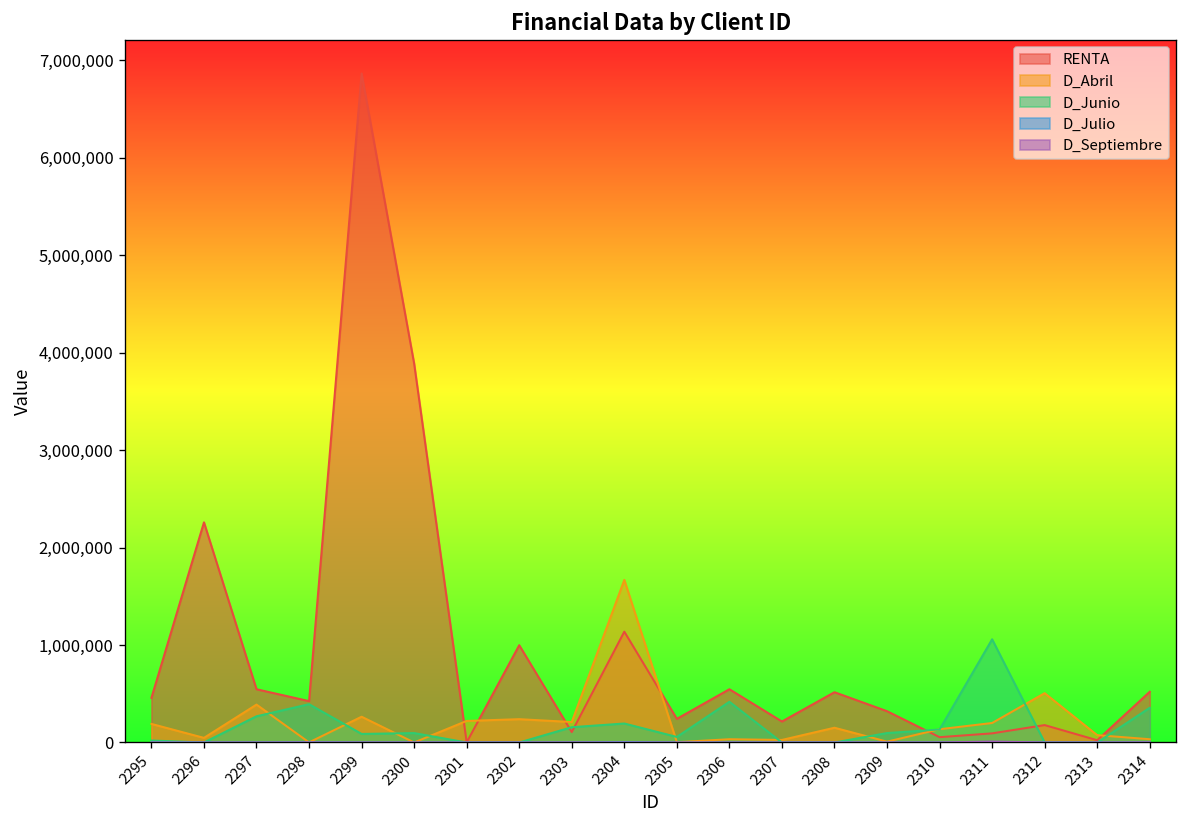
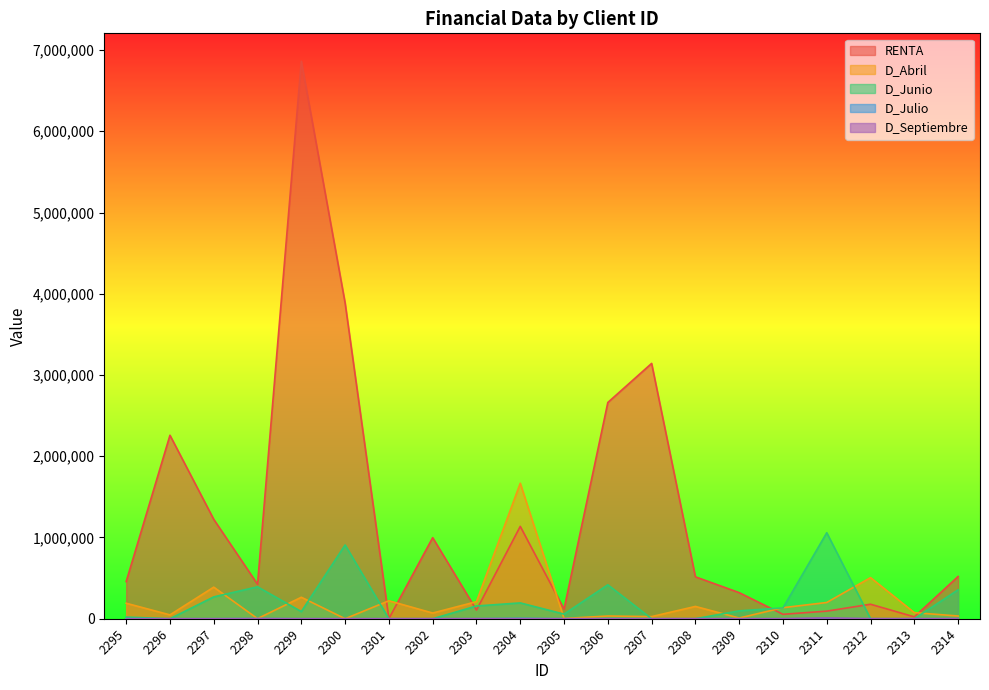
RENTA, 2297: 500,000 -> 1,200,000
D_Junio, 2300: 100,000 -> 900,000
D_Abril, 2302: 200,000 -> 100,000
RENTA, 2305: 200,000 -> 100,000
RENTA, 2306: 500,000 -> 2,700,000
RENTA, 2307: 200,000 -> 3,100,000
